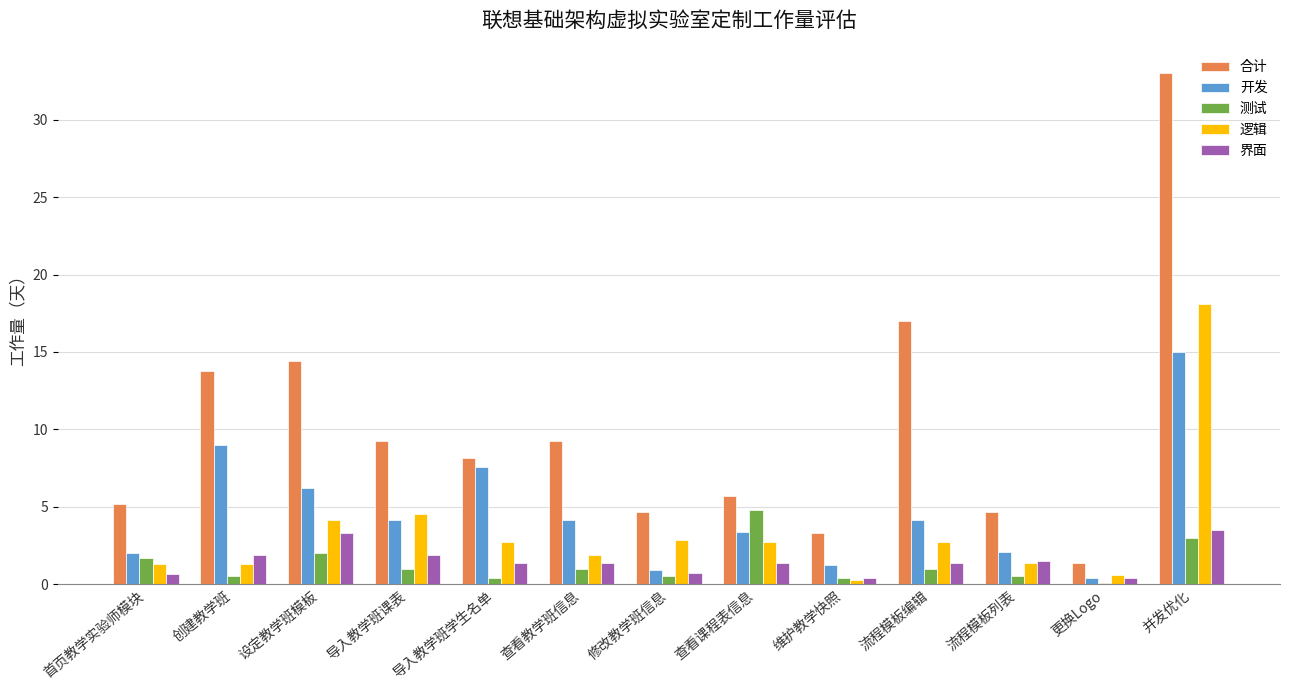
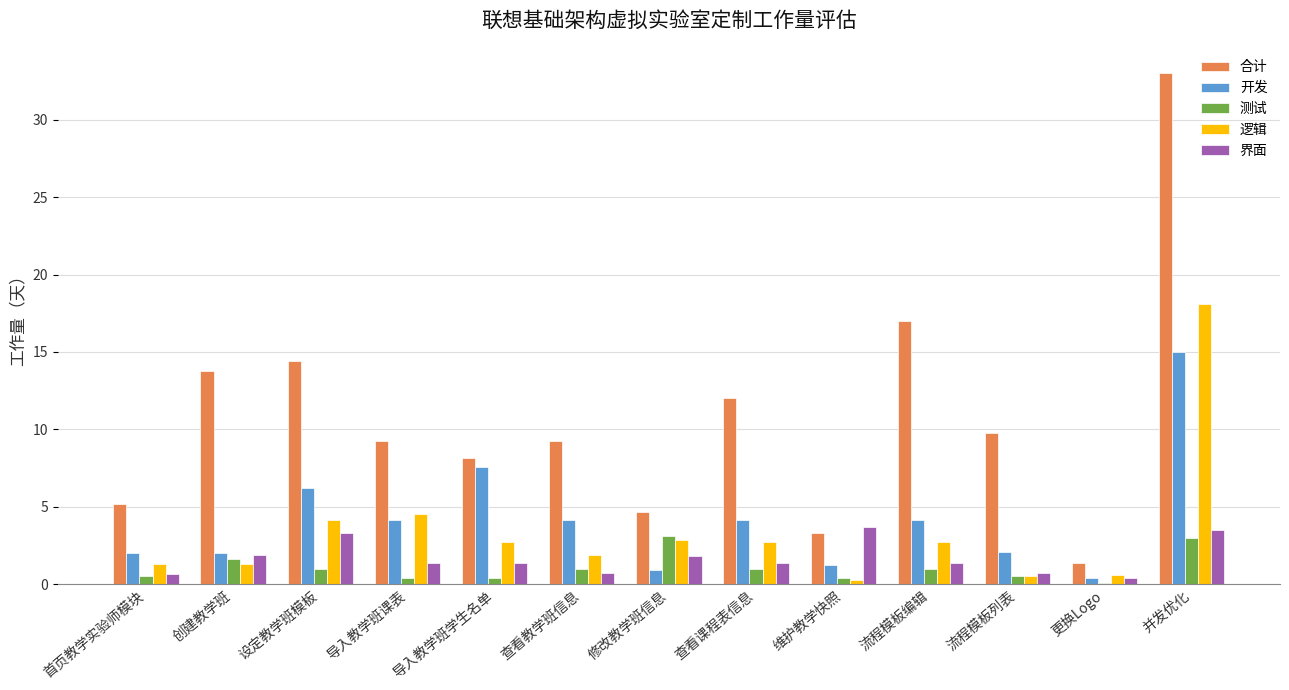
测试, 首页教学实验师模块: 1.7 -> 0.5
开发, 创建教学班: 9 -> 2
测试, 创建教学班: 0.5 -> 1.6
测试, 设定教学班模板: 2 -> 1
测试, 导入教学班课表: 1.0 -> 0.4
界面, 导入教学班课表: 1.9 -> 1.4
界面, 查看教学班信息: 1.4 -> 0.7
测试, 修改教学班信息: 0.5 -> 3.1
界面, 修改教学班信息: 0.7 -> 1.8
合计, 查看课程表信息: 5.7 -> 12.0
开发, 查看课程表信息: 3.4 -> 4.1
测试, 查看课程表信息: 4.8 -> 1.0
界面, 维护教学快照: 0.4 -> 3.7
合计, 流程模板列表: 4.6 -> 9.8
逻辑, 流程模板列表: 1.4 -> 0.5
界面, 流程模板列表: 1.5 -> 0.7
